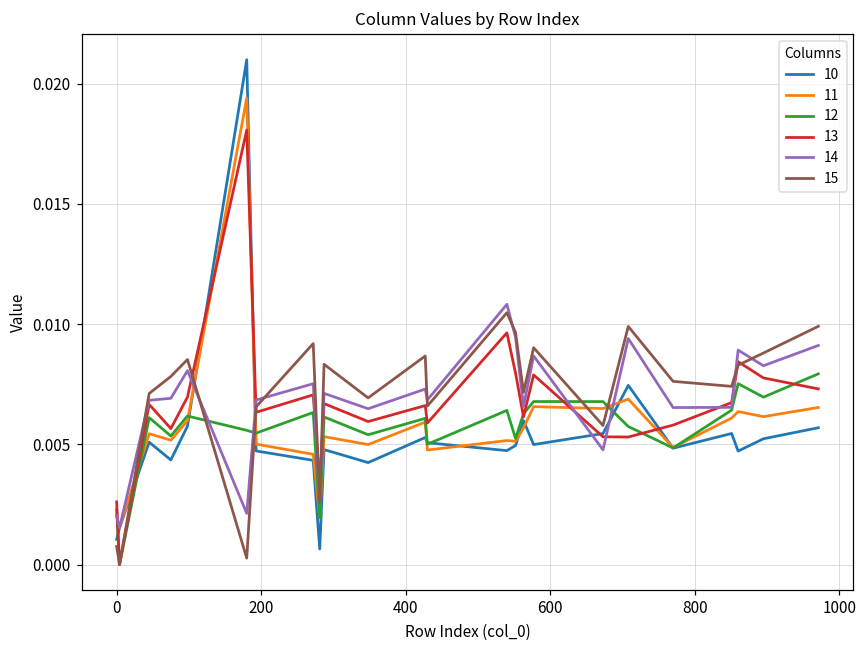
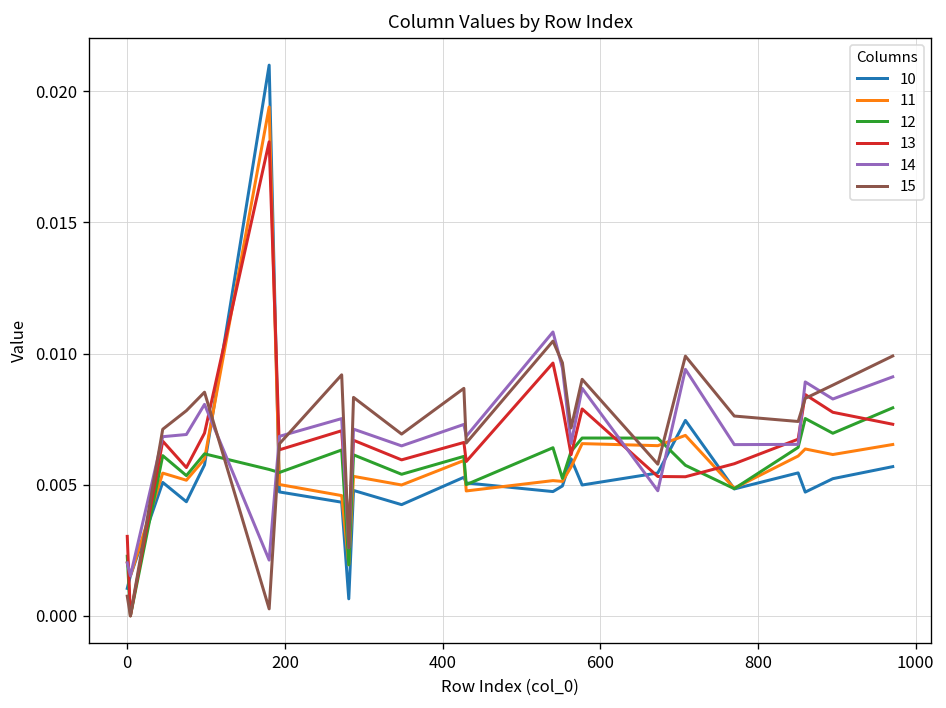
13, 0: 0.0026 -> 0.0030
